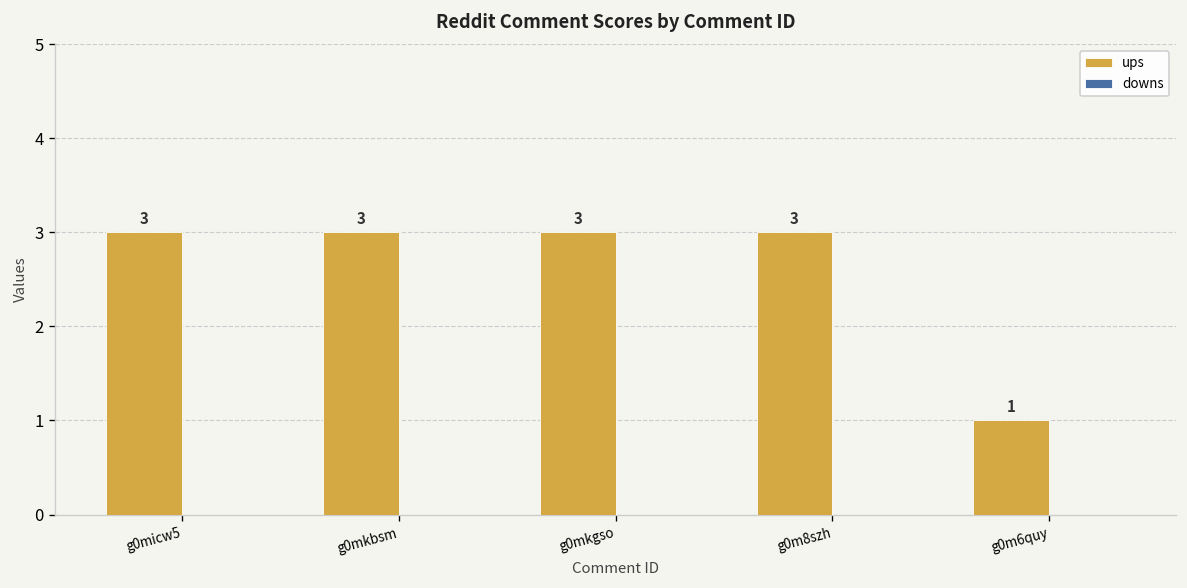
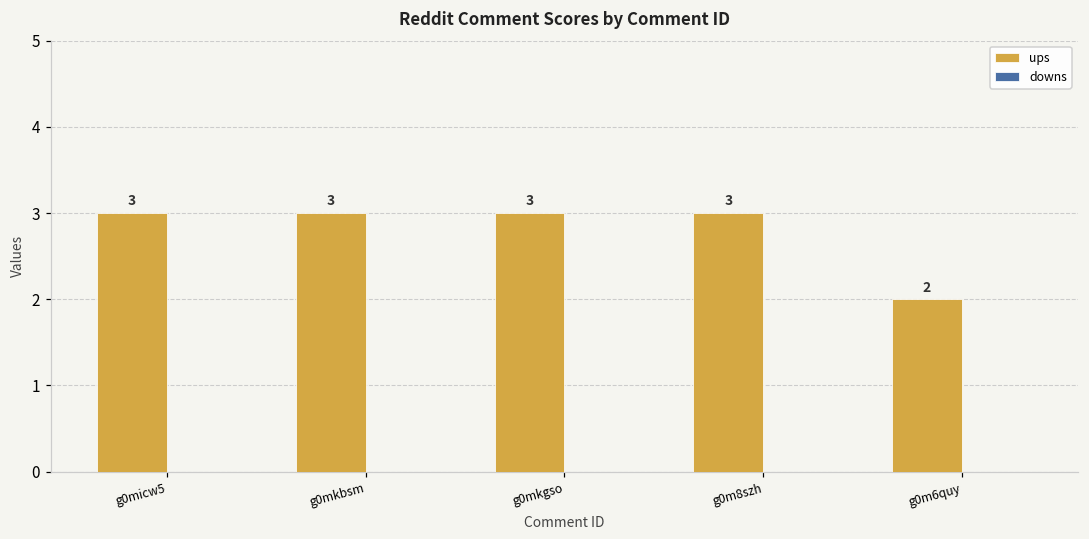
ups, g0m6quy: 1 -> 2
